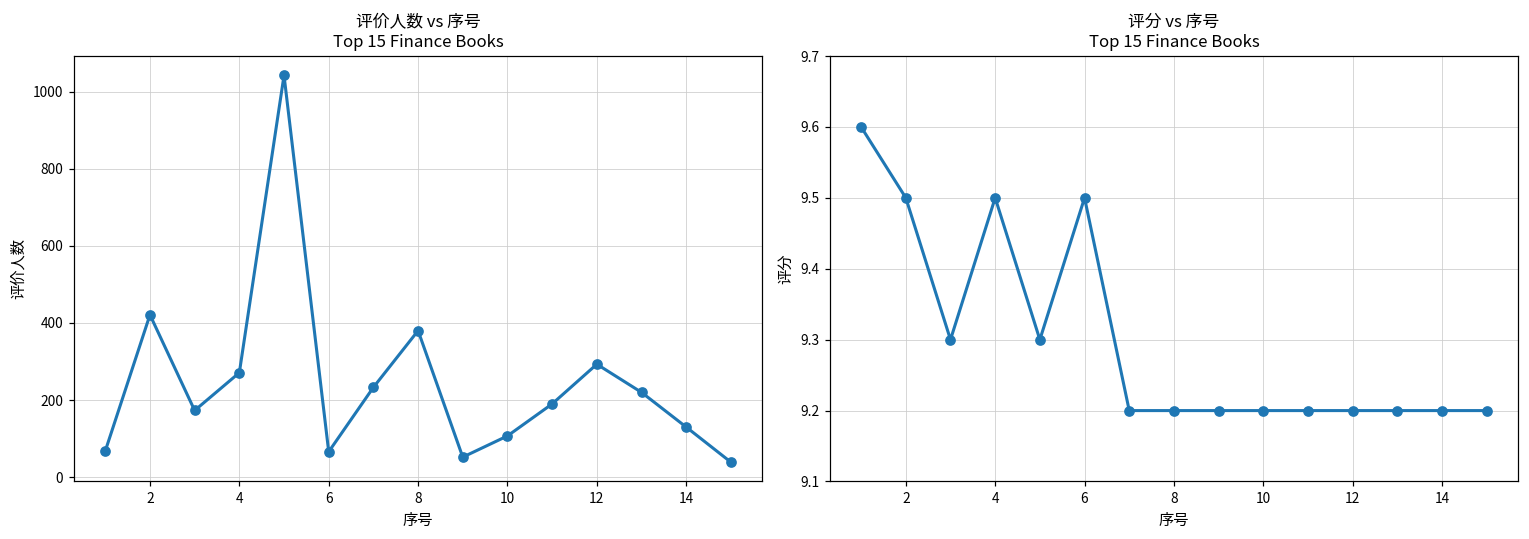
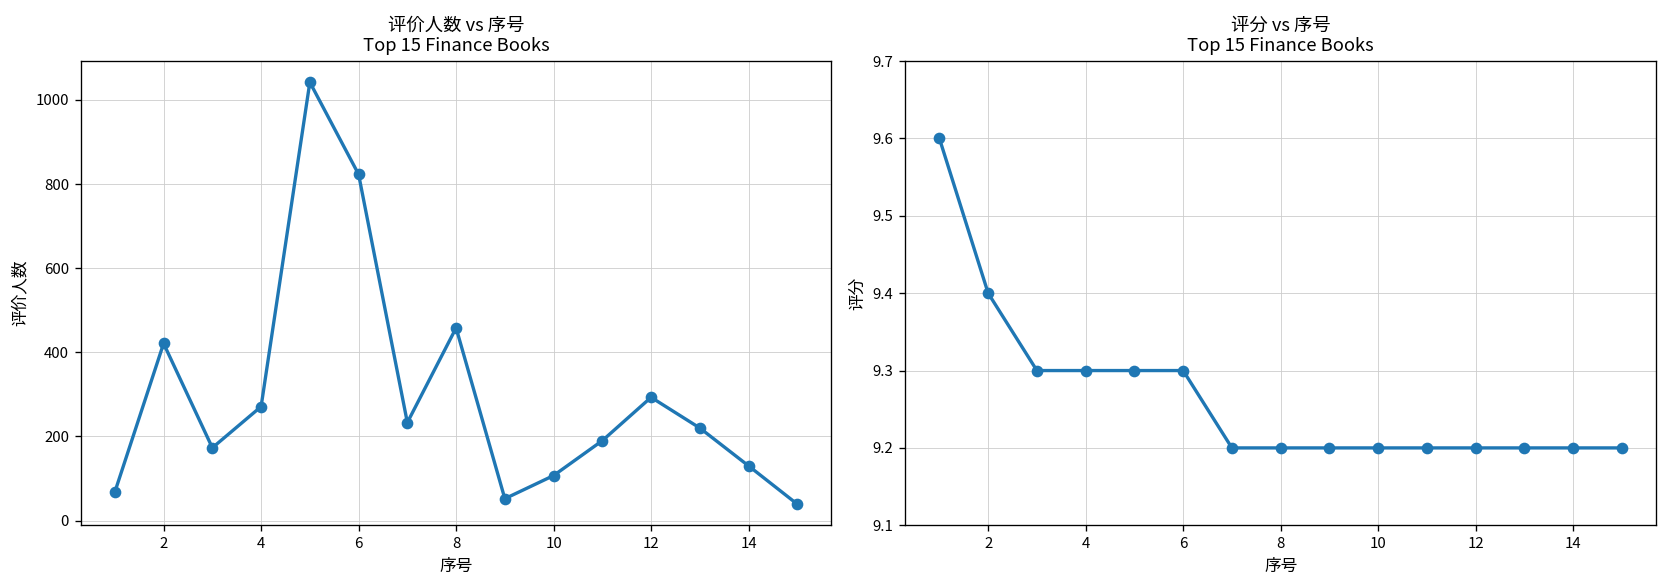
评价人数 vs 序号 Top 15 Finance Books, 6: 70 -> 820
评价人数 vs 序号 Top 15 Finance Books, 8: 380 -> 460
评分 vs 序号 Top 15 Finance Books, 2: 9.5 -> 9.4
评分 vs 序号 Top 15 Finance Books, 4: 9.5 -> 9.3
评分 vs 序号 Top 15 Finance Books, 6: 9.5 -> 9.3
